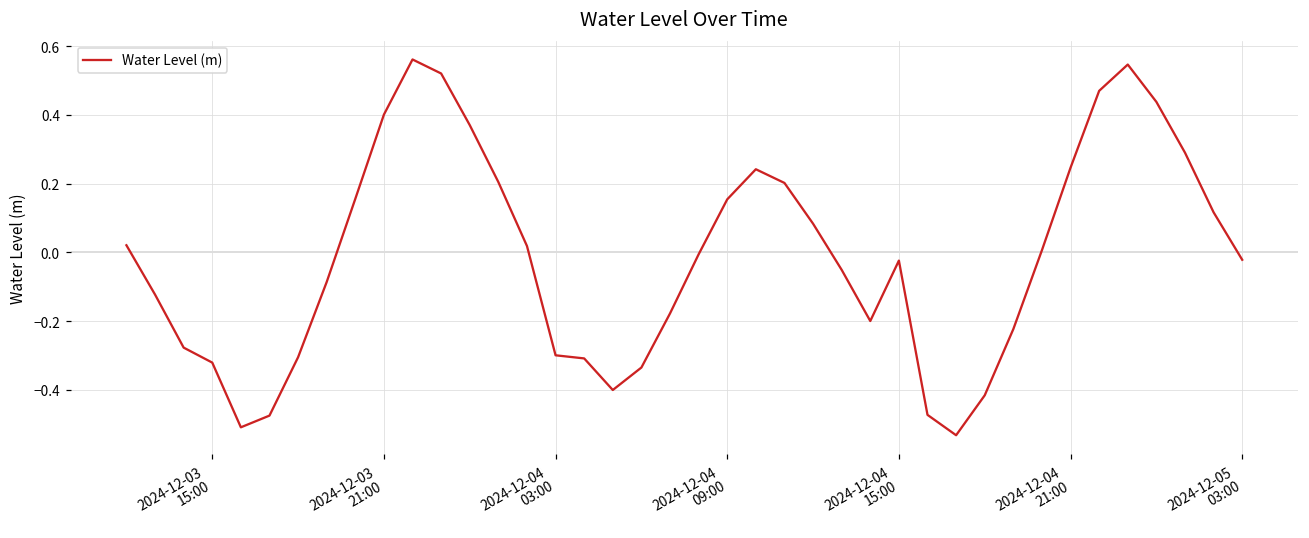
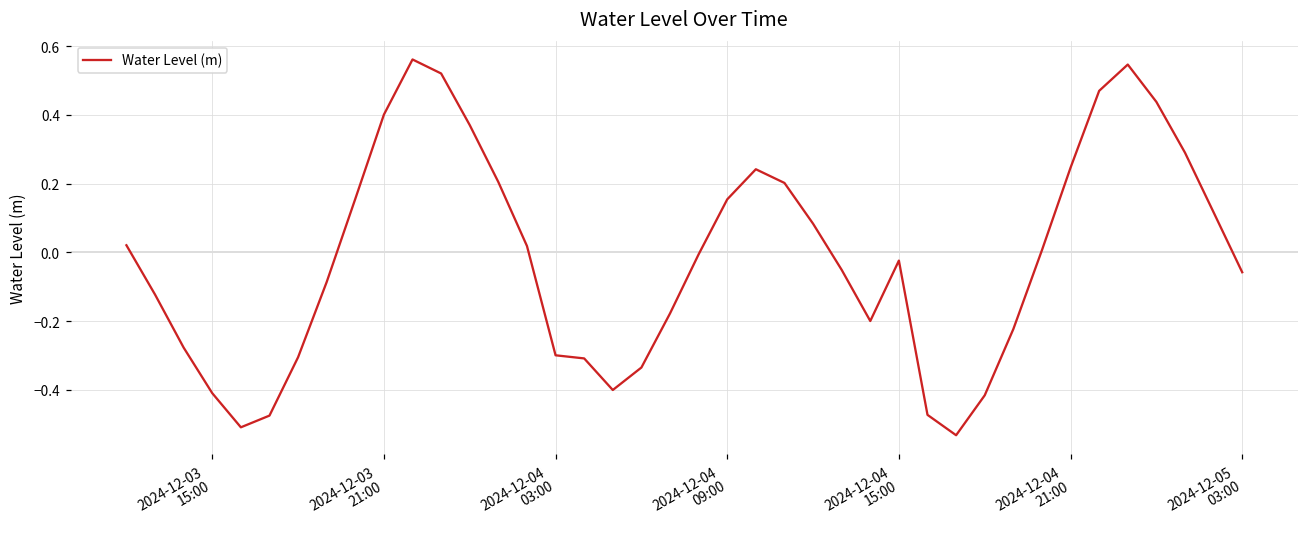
2024-12-03 15:00: -0.32 -> -0.41
2024-12-05 03:00: -0.02 -> -0.06
